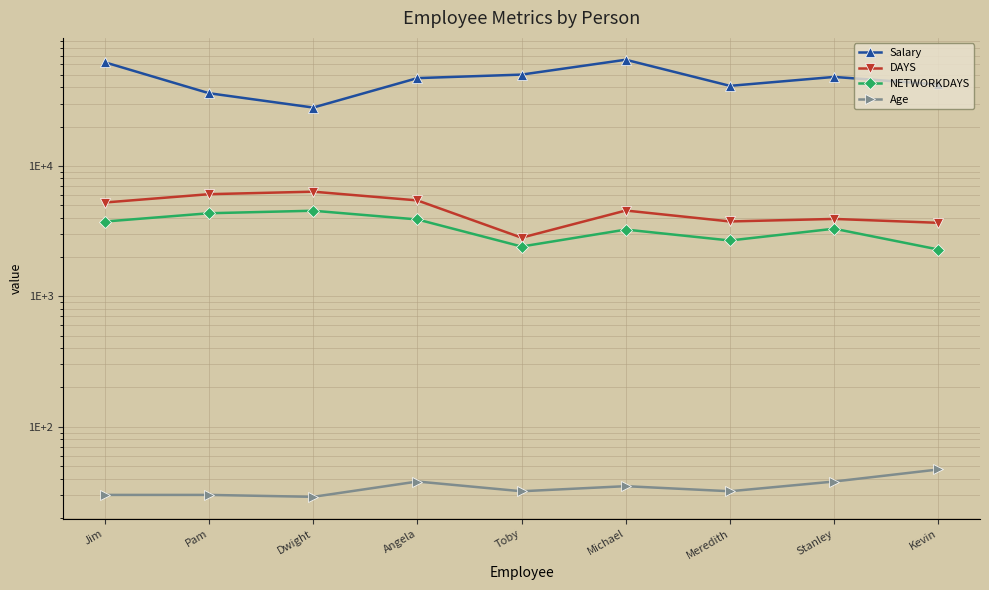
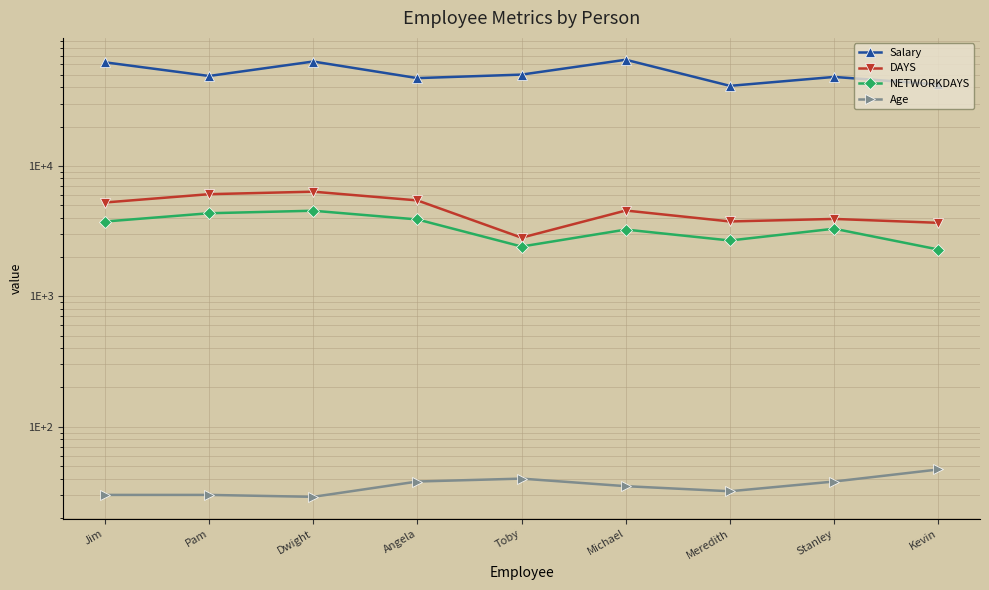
Salary, Pam: 36000 -> 49000
Salary, Dwight: 28000 -> 60000
Age, Toby: 32 -> 40
